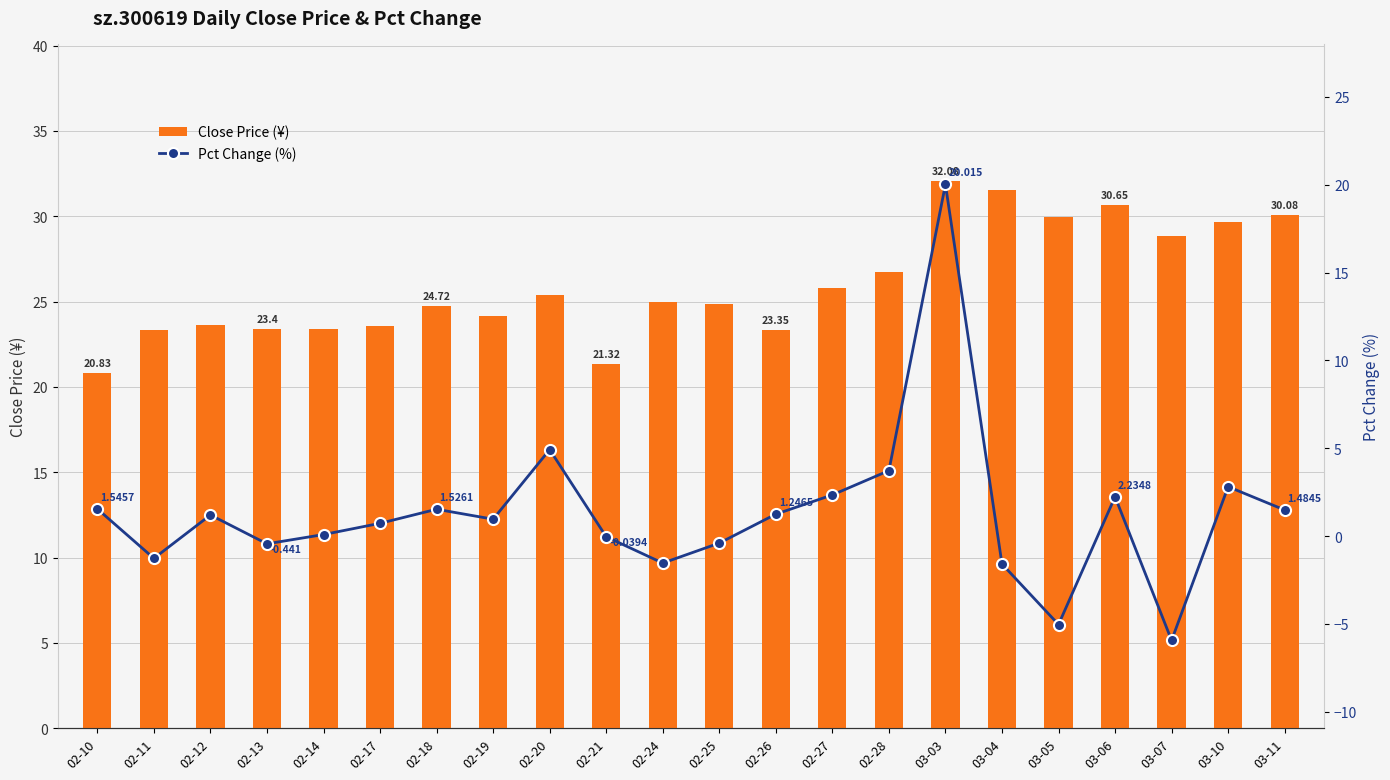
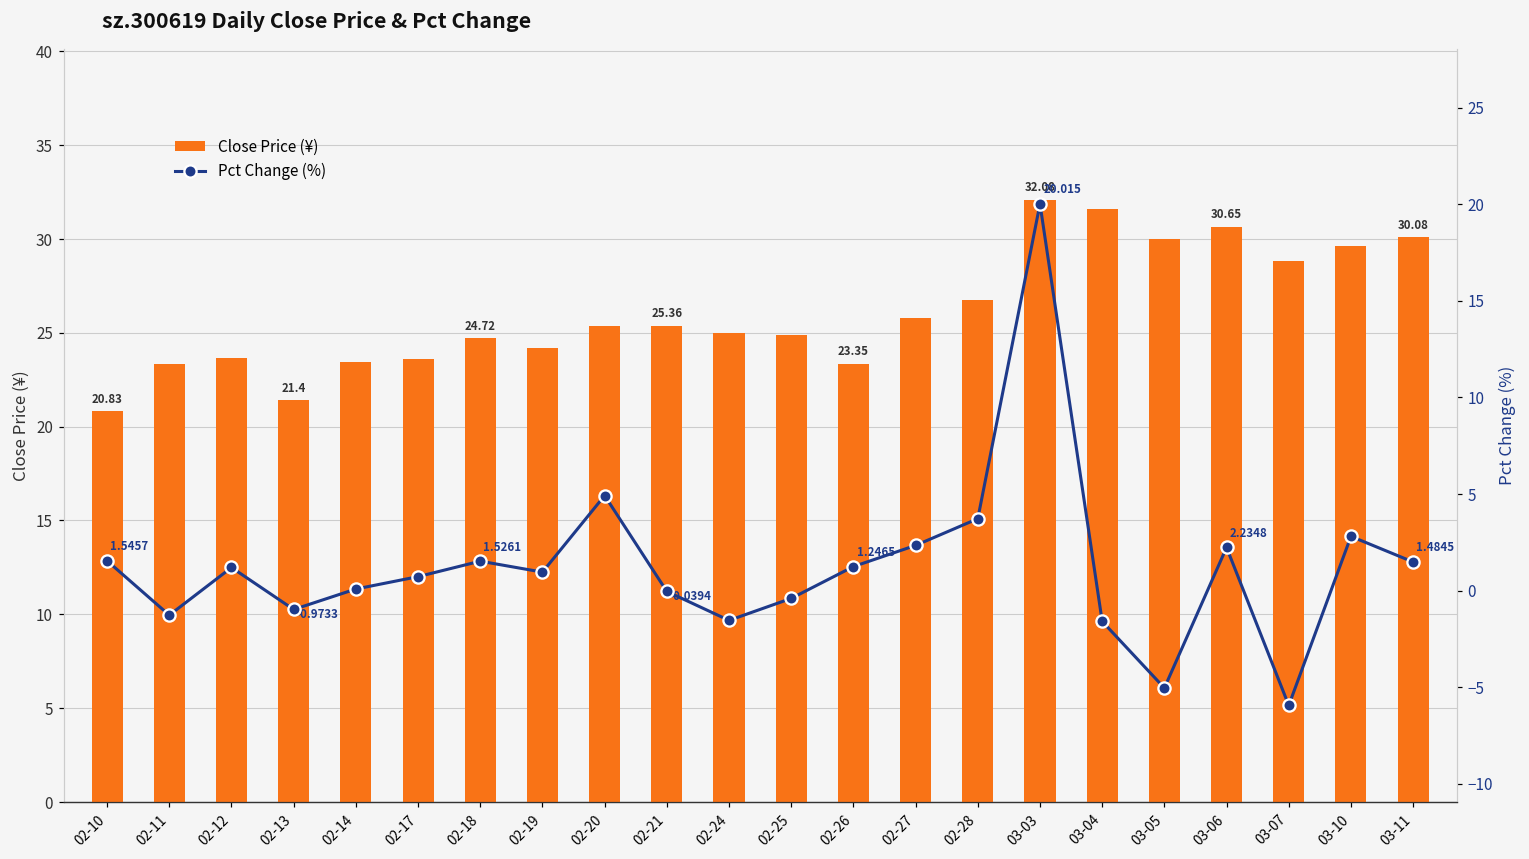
Close Price (¥), 02-13: 23.4 -> 21.4
Close Price (¥), 02-21: 21.32 -> 25.36
Pct Change (%), 02-13: -0.441 -> -0.9733
